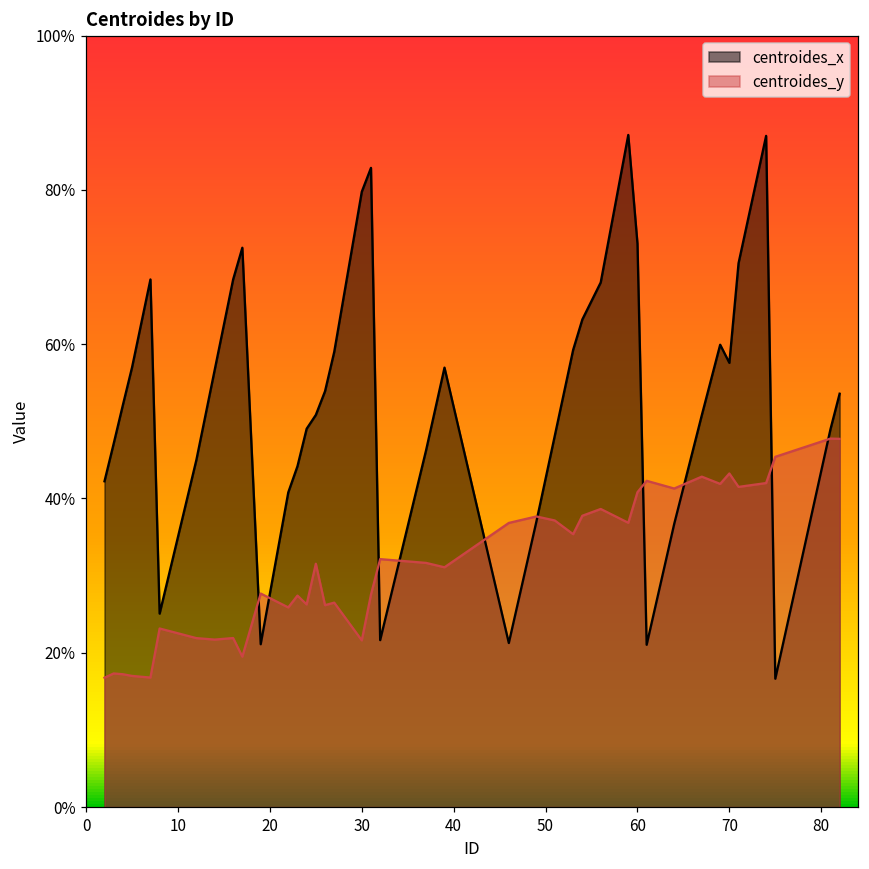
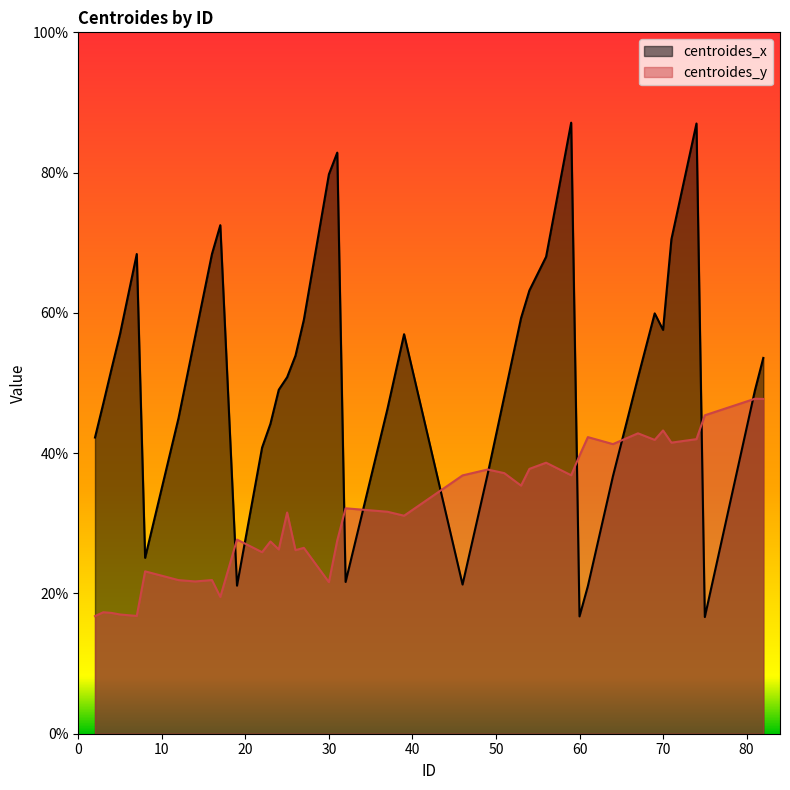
centroides_x, 60: 73% -> 17%
centroides_y, 60: 41% -> 40%
